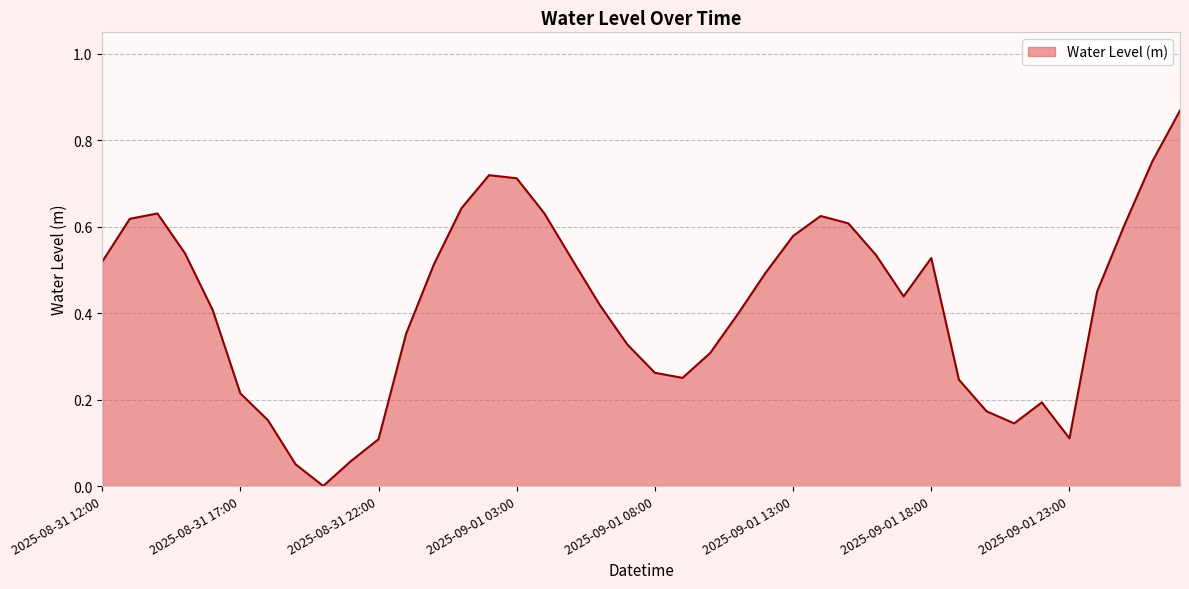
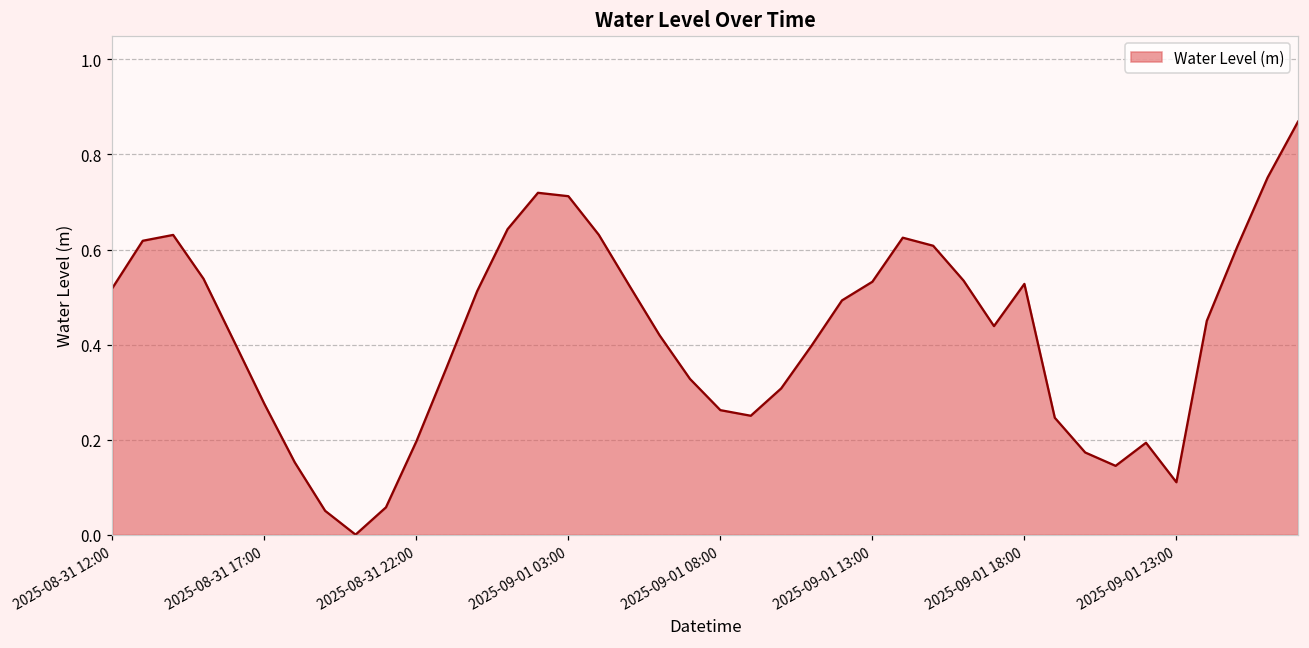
2025-08-31 17:00: 0.21 -> 0.28
2025-08-31 22:00: 0.11 -> 0.20
2025-09-01 13:00: 0.58 -> 0.53
